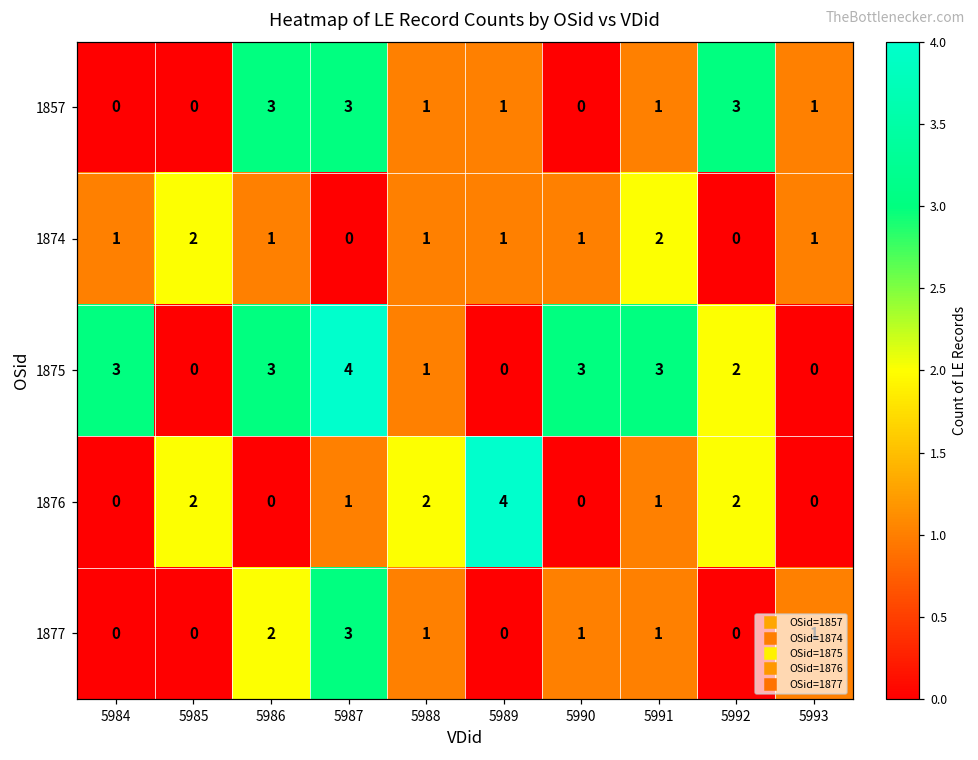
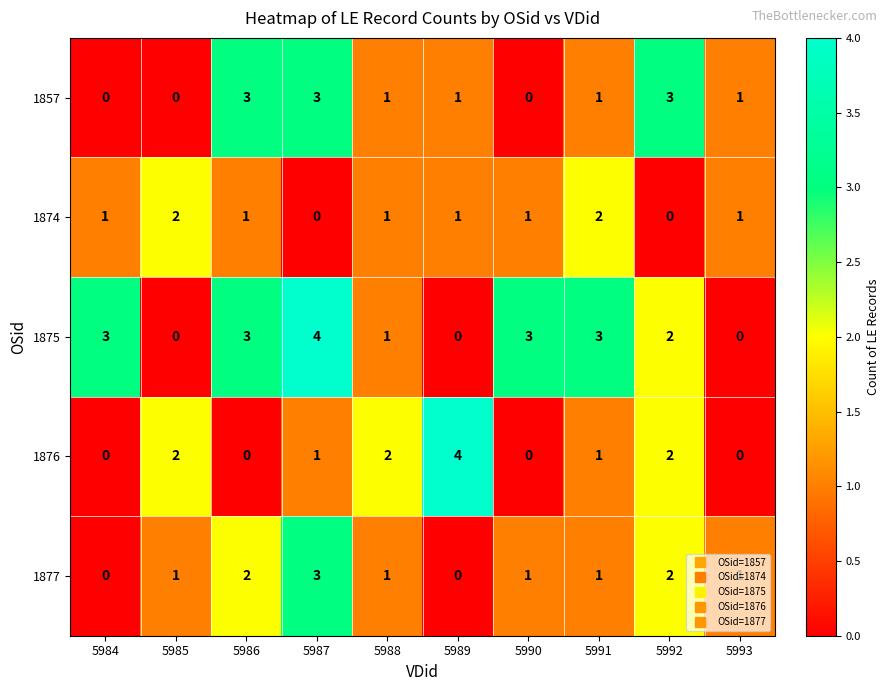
1877, 5985: 0 -> 1
1877, 5992: 0 -> 2
